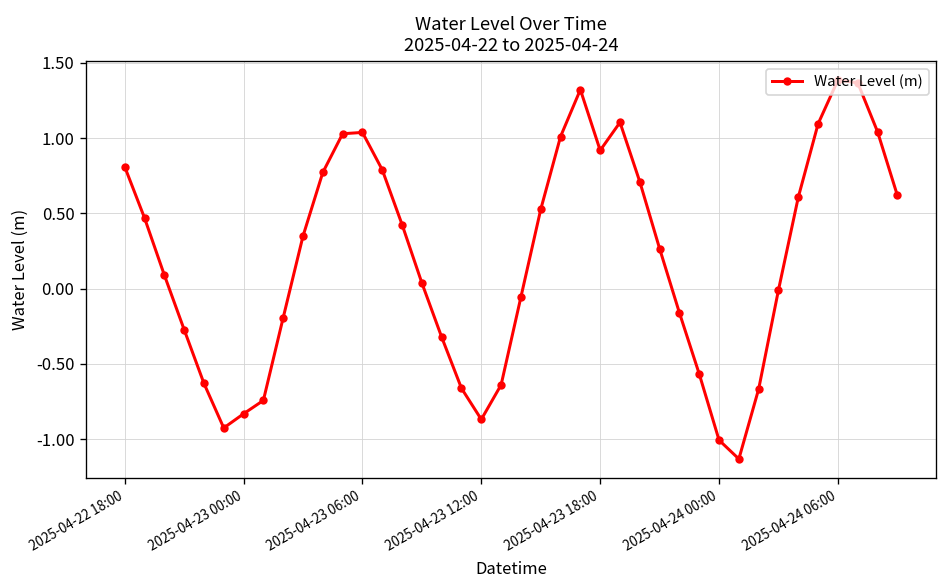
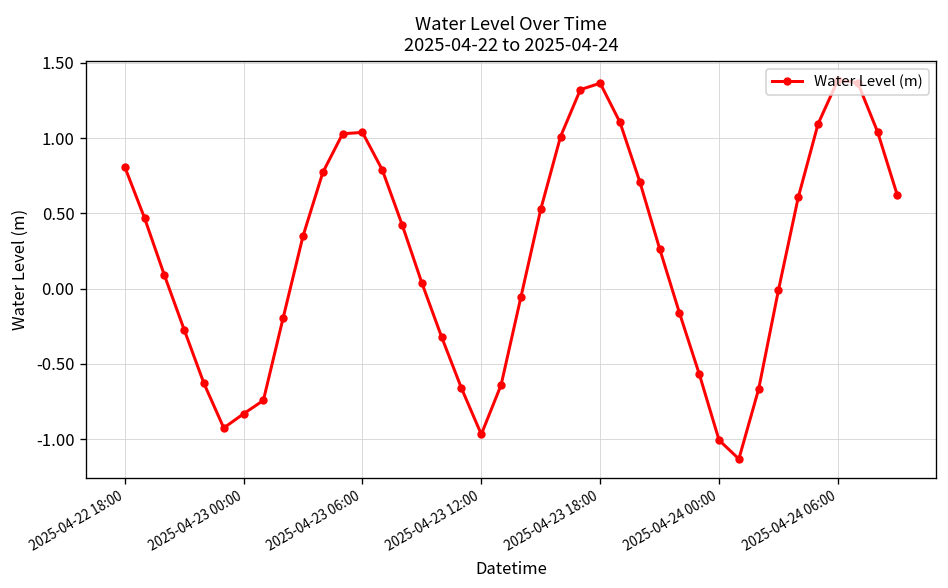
2025-04-23 12:00: -0.87 -> -0.97
2025-04-23 18:00: 0.92 -> 1.36
